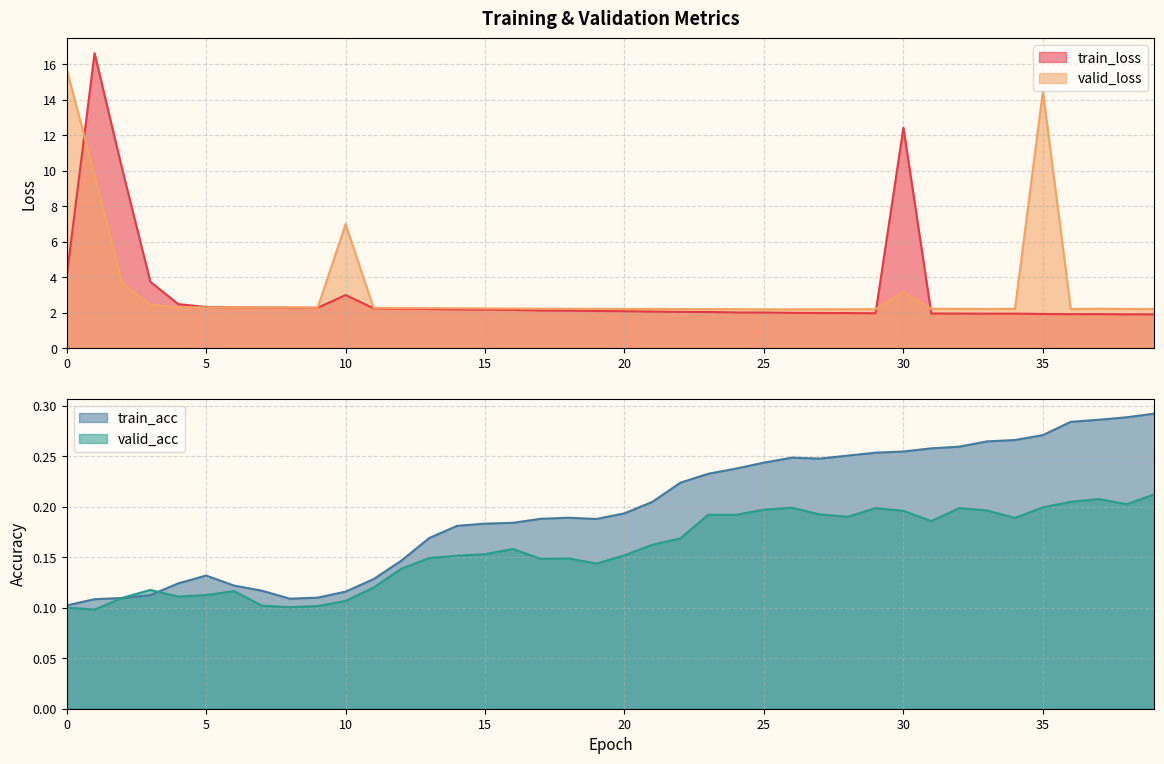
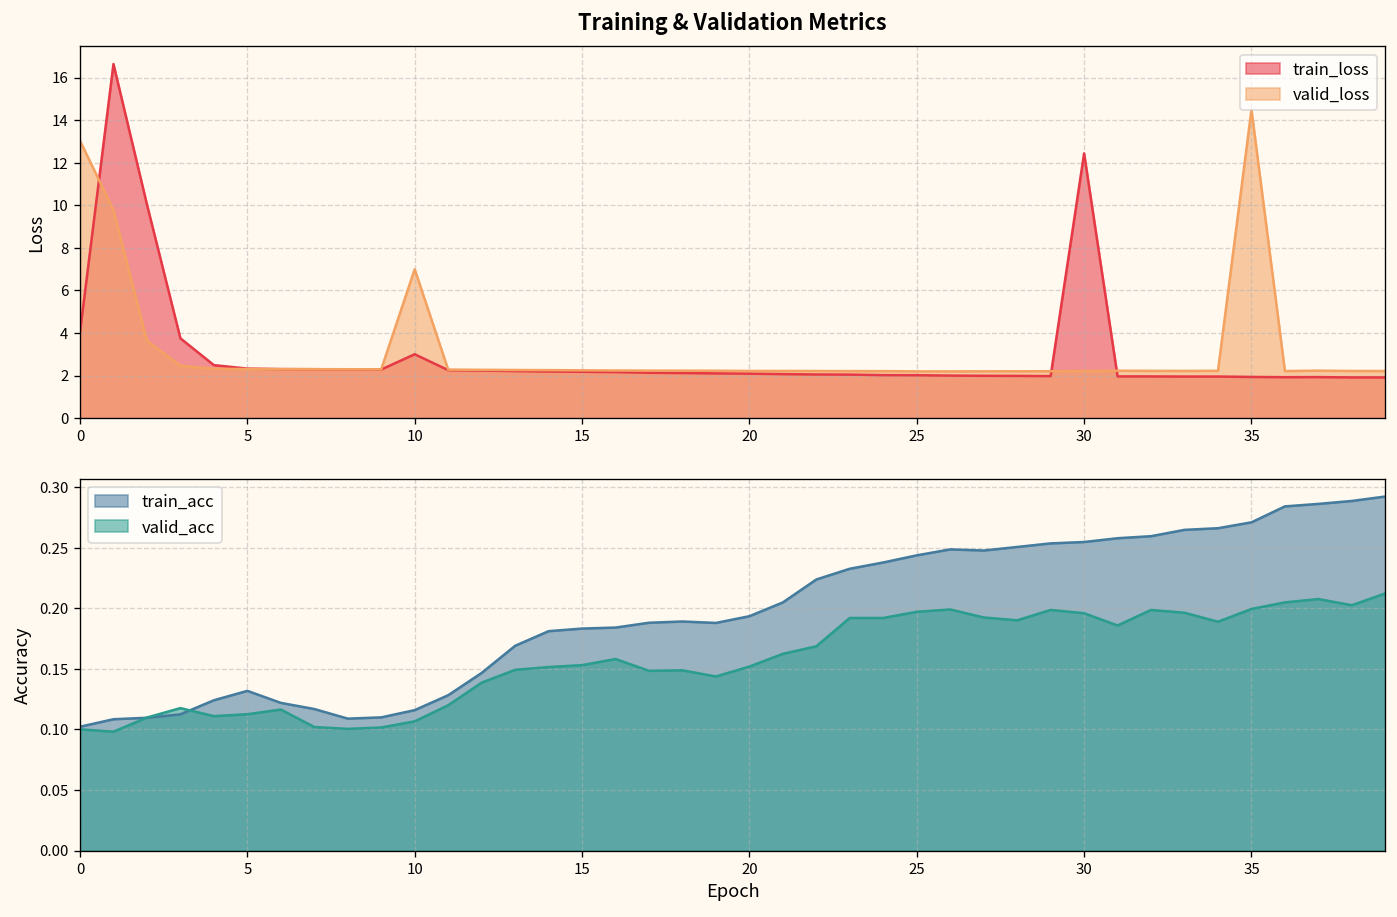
Training & Validation Metrics, valid_loss, 0: 15.7 -> 13.0
Training & Validation Metrics, valid_loss, 30: 3.2 -> 2.2
